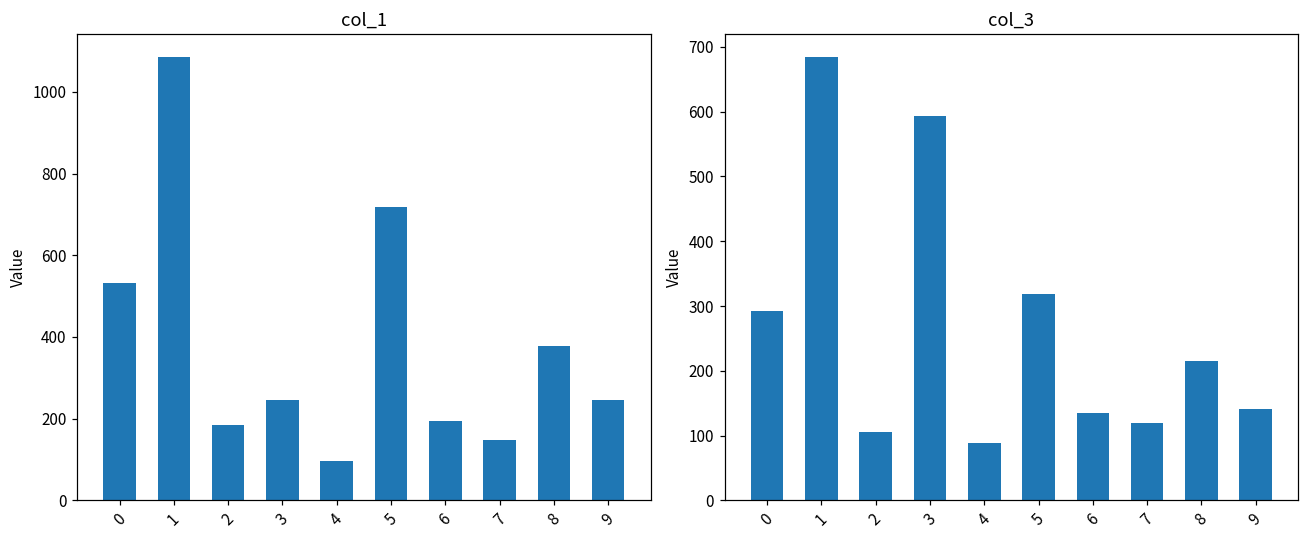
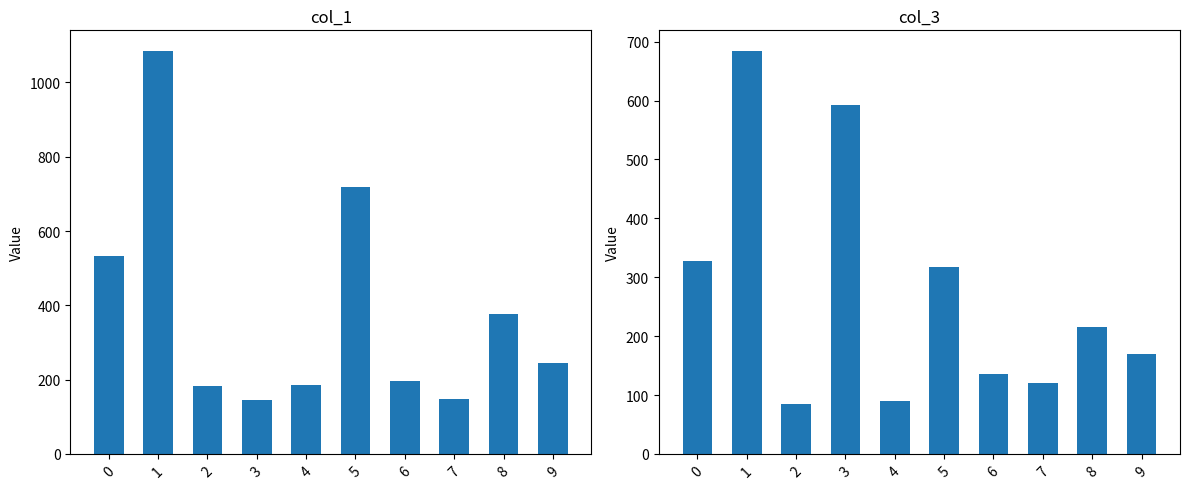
col_1, 3: 250 -> 140
col_1, 4: 100 -> 190
col_3, 0: 290 -> 330
col_3, 2: 110 -> 80
col_3, 9: 140 -> 170
